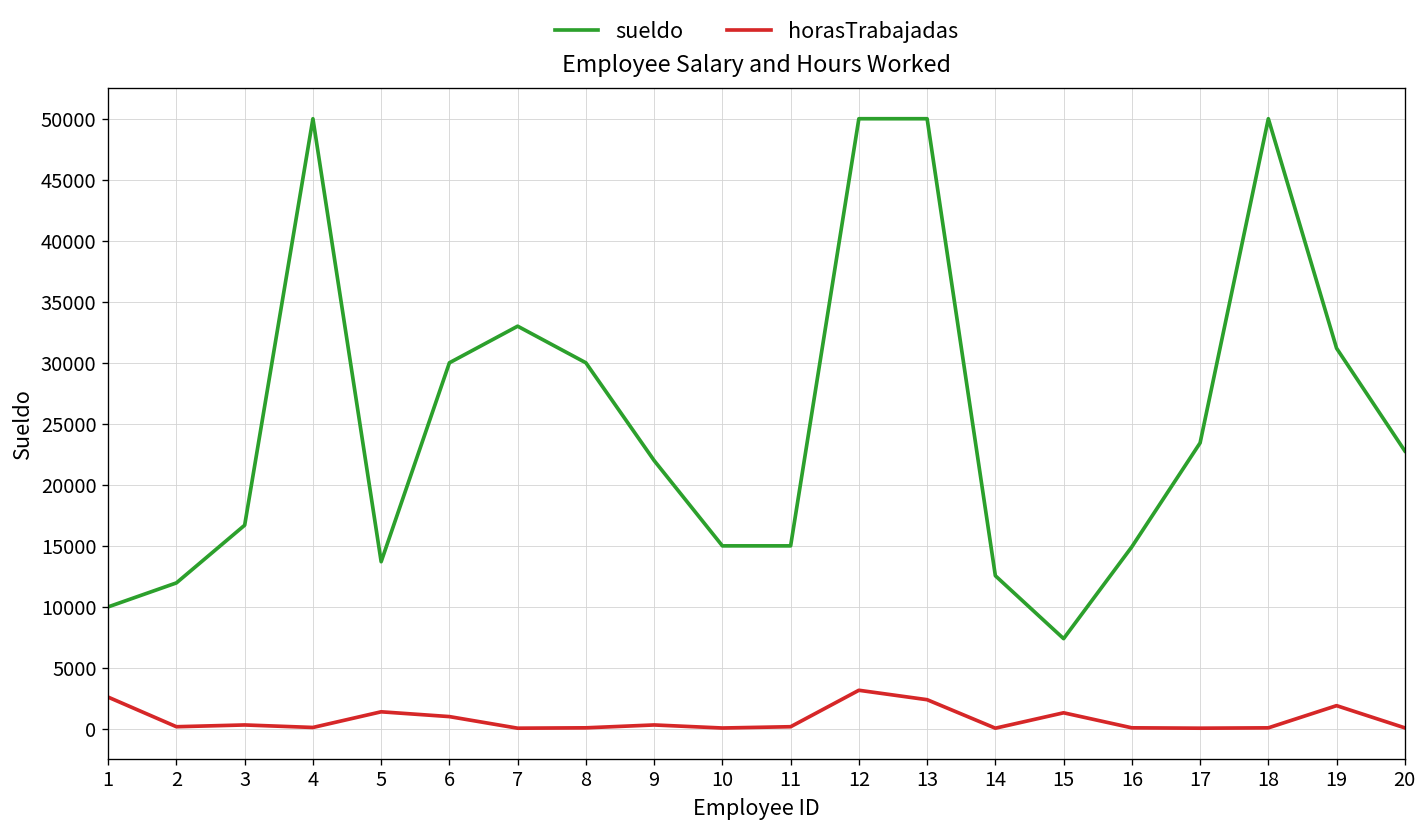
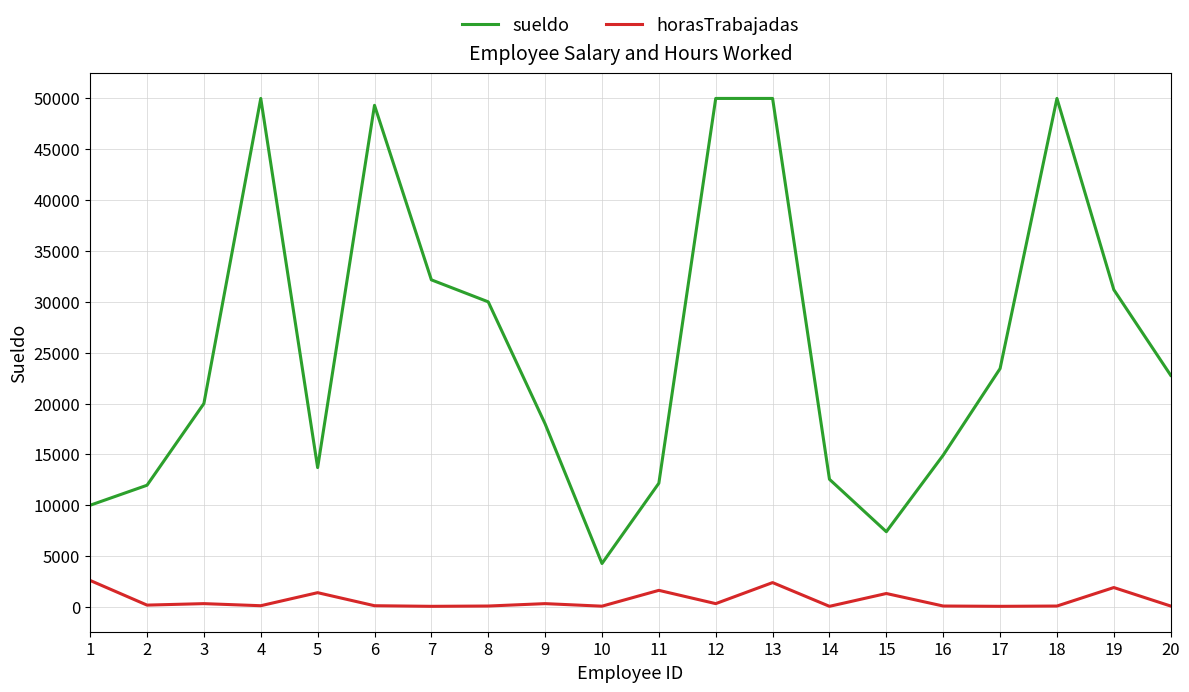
sueldo, 3: 16700 -> 20000
sueldo, 6: 30000 -> 49300
horasTrabajadas, 6: 1000 -> 100
sueldo, 7: 33000 -> 32200
sueldo, 9: 22000 -> 18000
sueldo, 10: 15000 -> 4300
sueldo, 11: 15000 -> 12200
horasTrabajadas, 11: 200 -> 1600
horasTrabajadas, 12: 3200 -> 300
